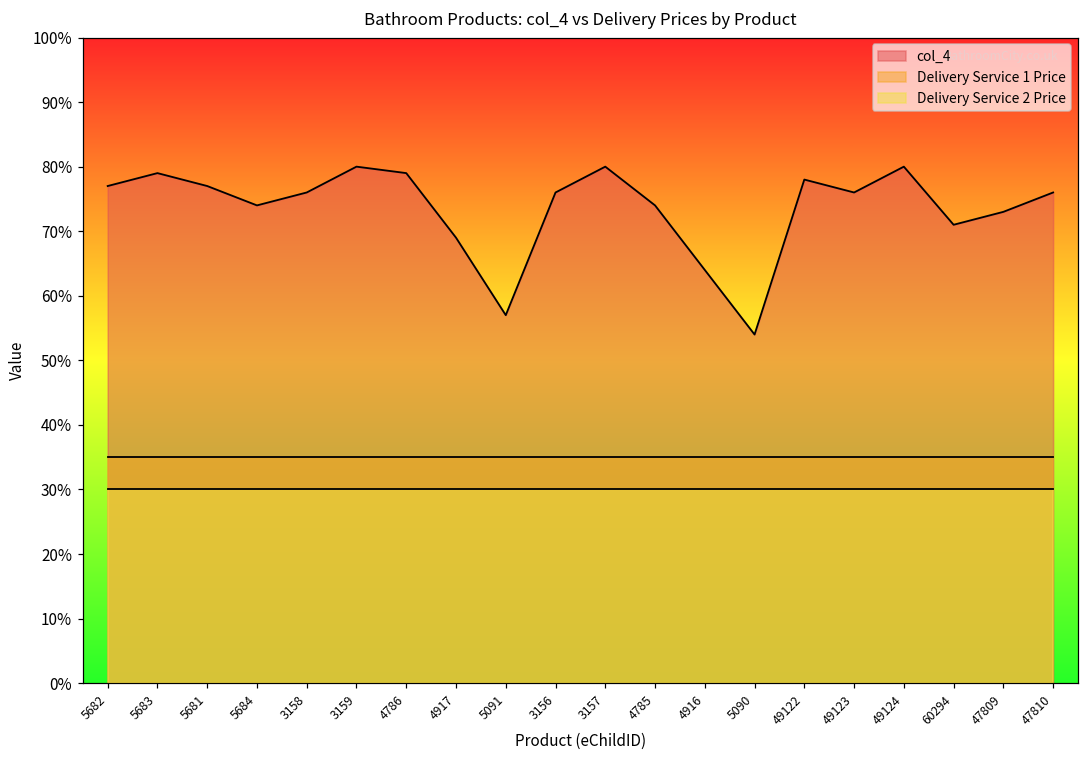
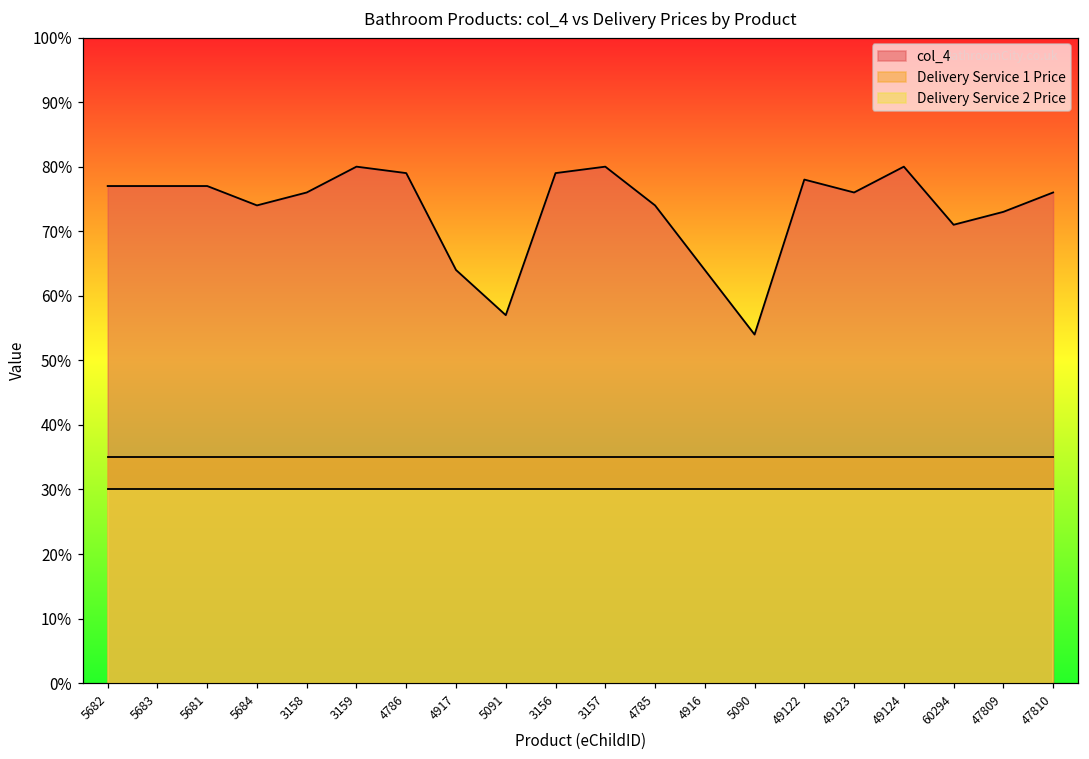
col_4, 5683: 79% -> 77%
col_4, 4917: 69% -> 64%
col_4, 3156: 76% -> 79%
